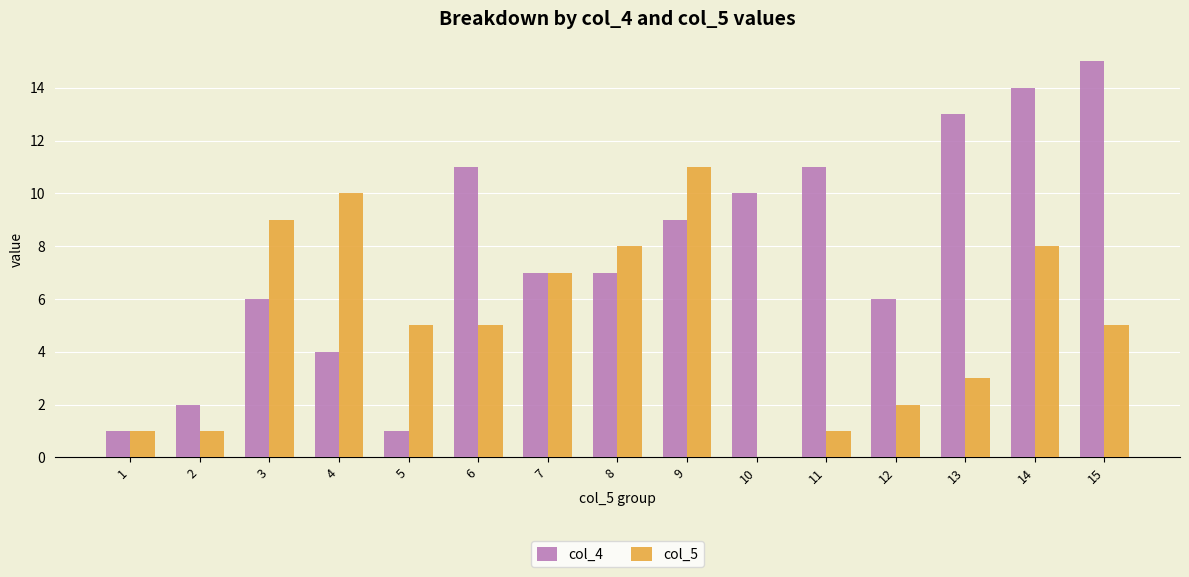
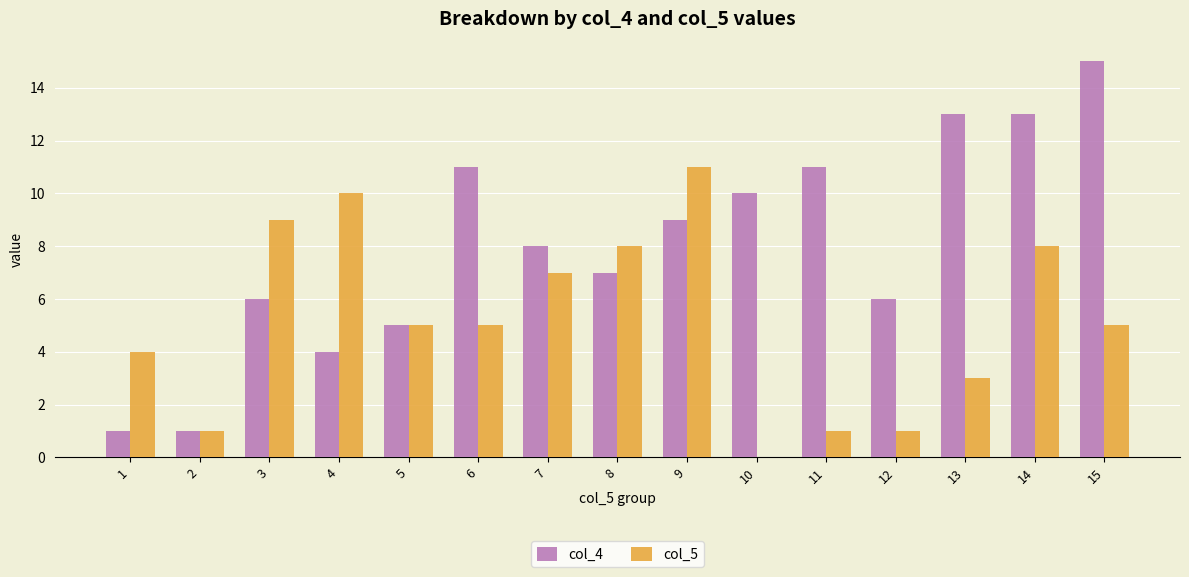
col_5, 1: 1 -> 4
col_4, 2: 2 -> 1
col_4, 5: 1 -> 5
col_4, 7: 7 -> 8
col_5, 12: 2 -> 1
col_4, 14: 14 -> 13
